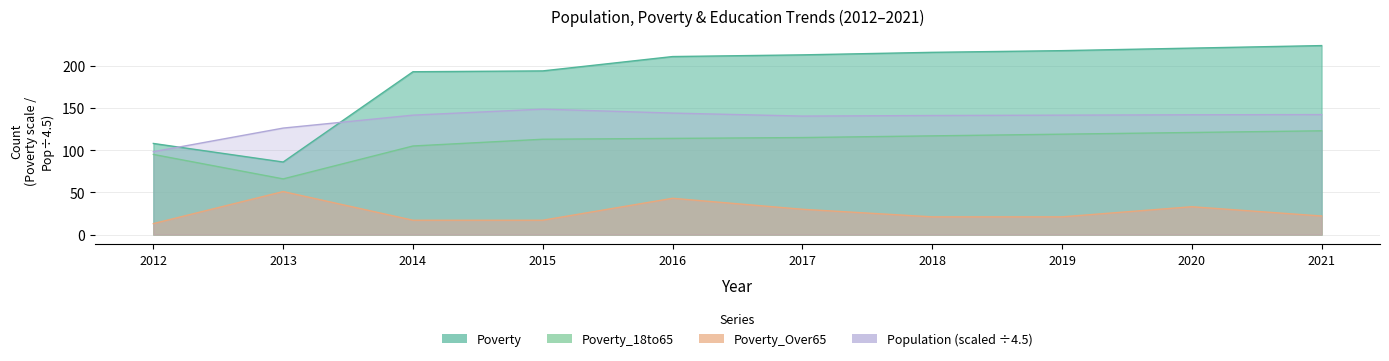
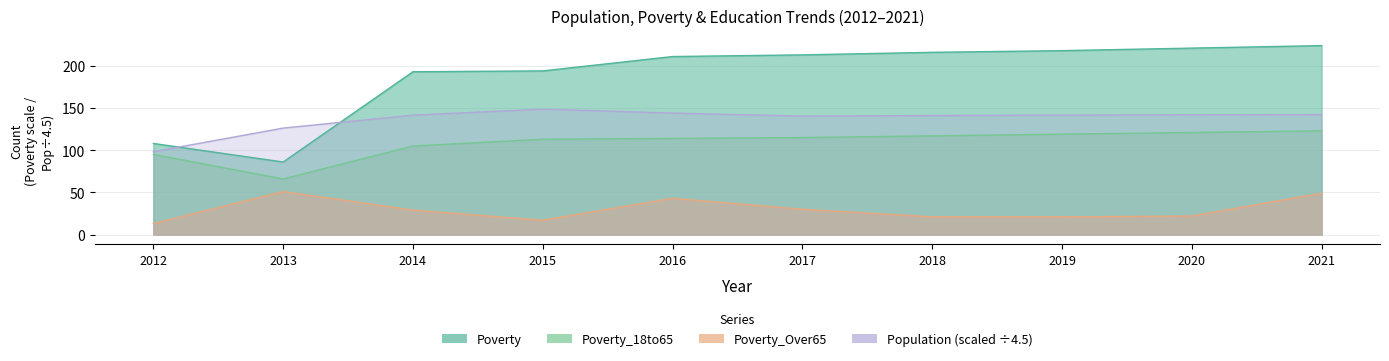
Poverty_Over65, 2014: 20 -> 30
Poverty_Over65, 2020: 30 -> 20
Poverty_Over65, 2021: 20 -> 50
